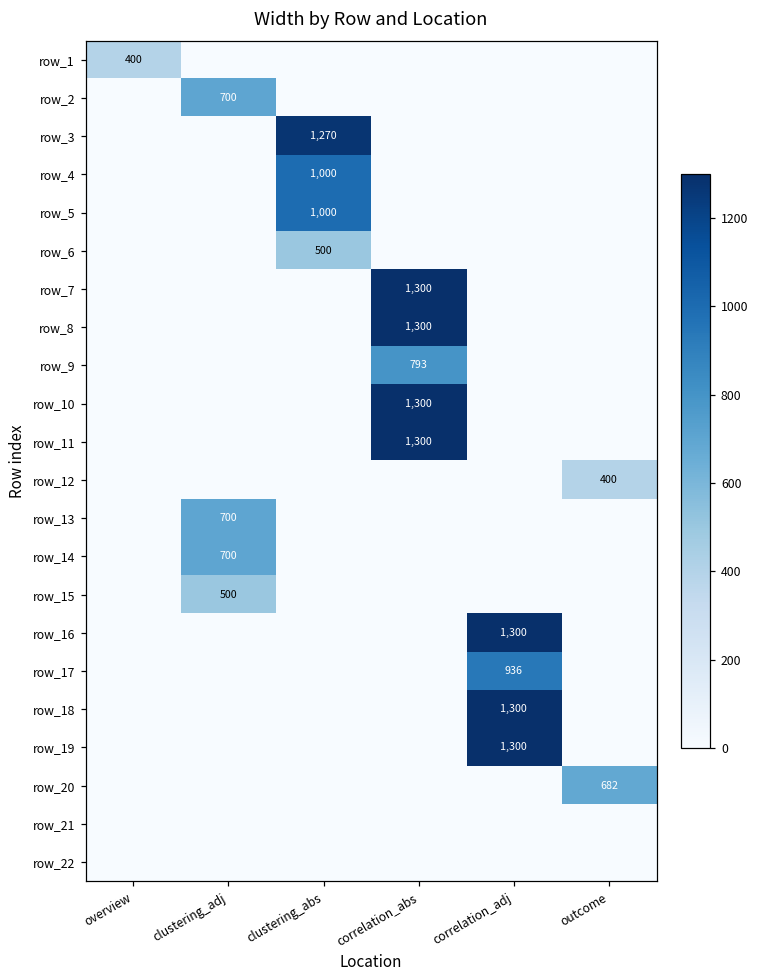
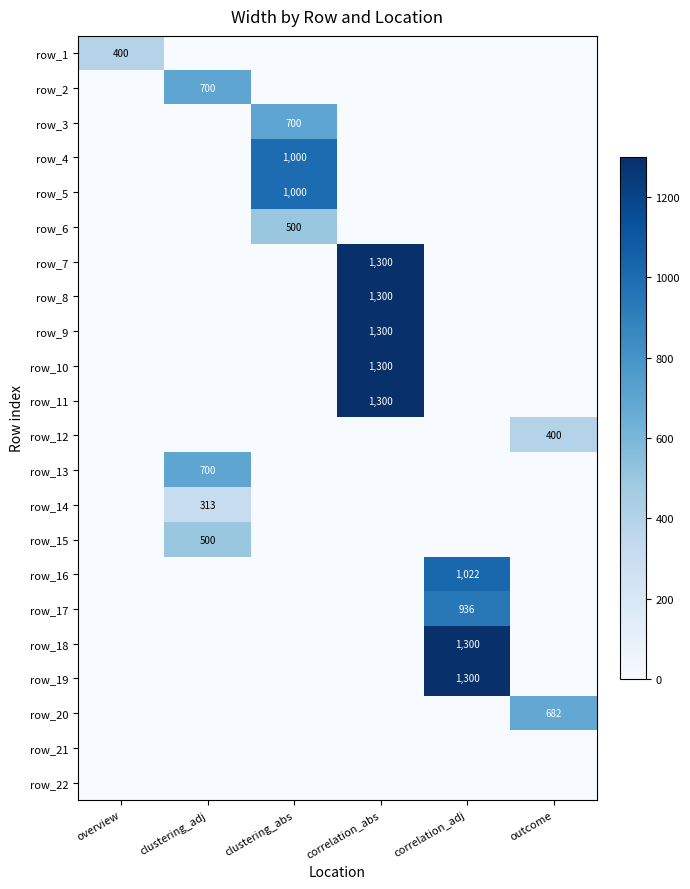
row_3, clustering_abs: 1,270 -> 700
row_9, correlation_abs: 793 -> 1,300
row_14, clustering_adj: 700 -> 313
row_16, correlation_adj: 1,300 -> 1,022
